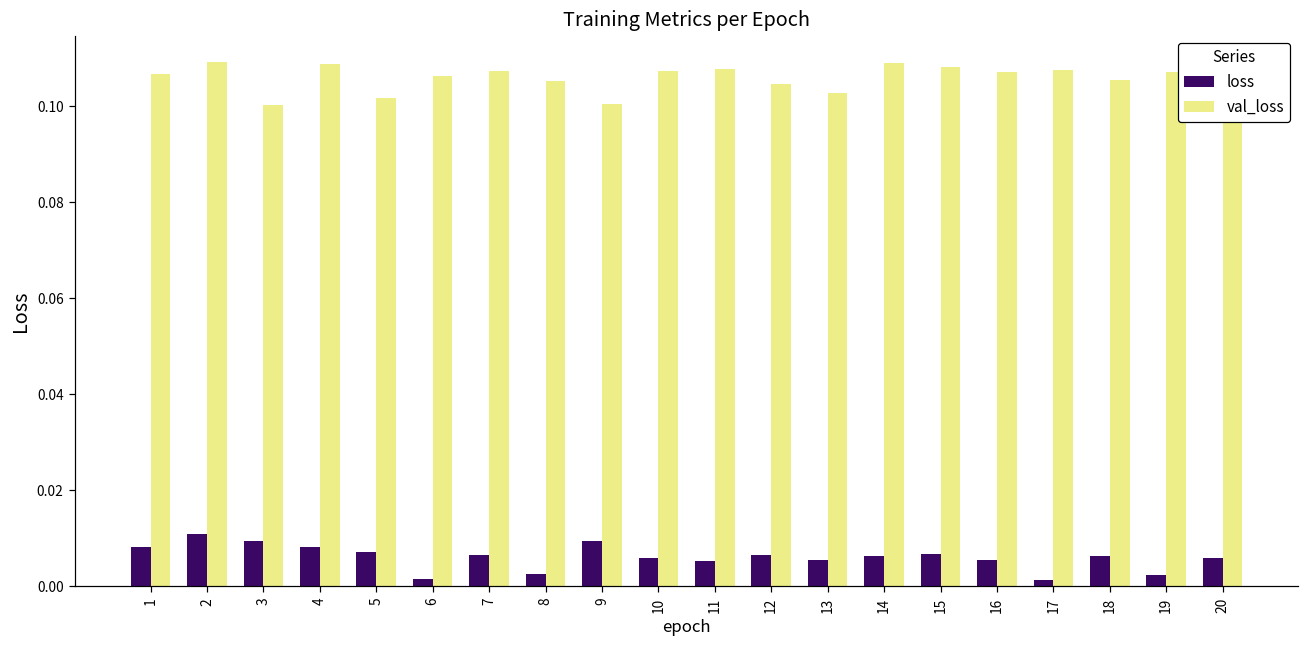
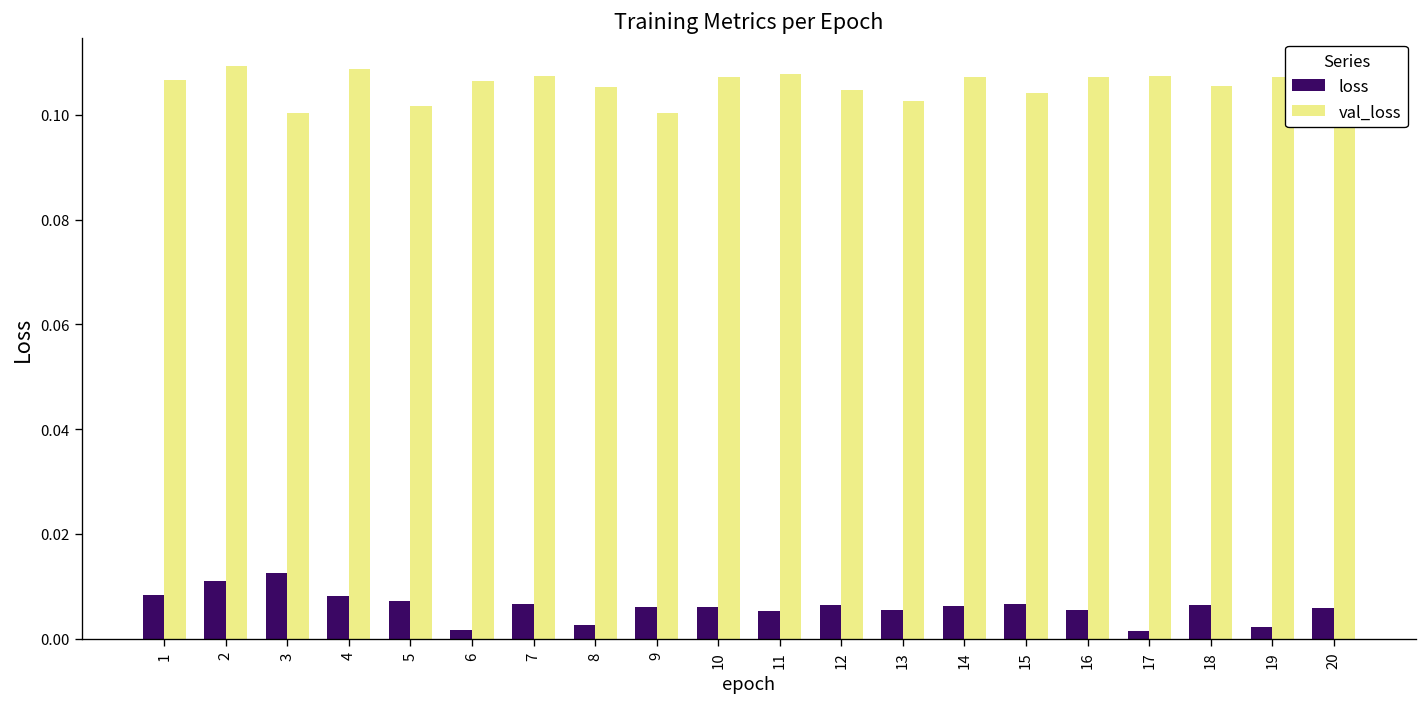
loss, 3: 0.010 -> 0.013
loss, 9: 0.009 -> 0.006
val_loss, 14: 0.109 -> 0.107
val_loss, 15: 0.108 -> 0.104
